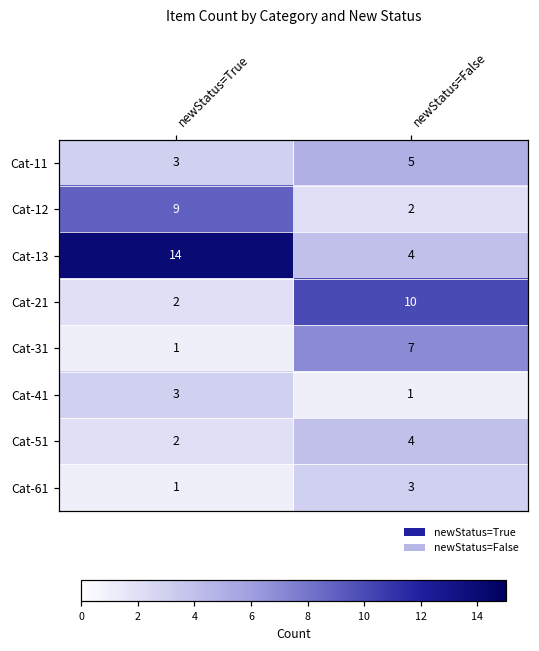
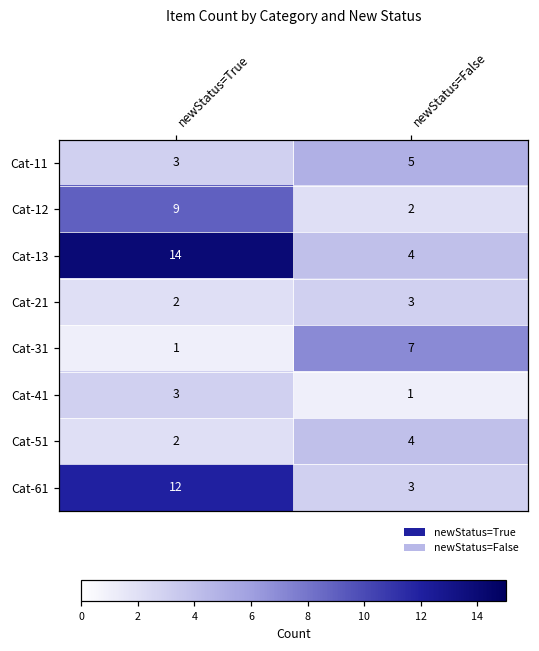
Cat-21, newStatus=False: 10 -> 3
Cat-61, newStatus=True: 1 -> 12
